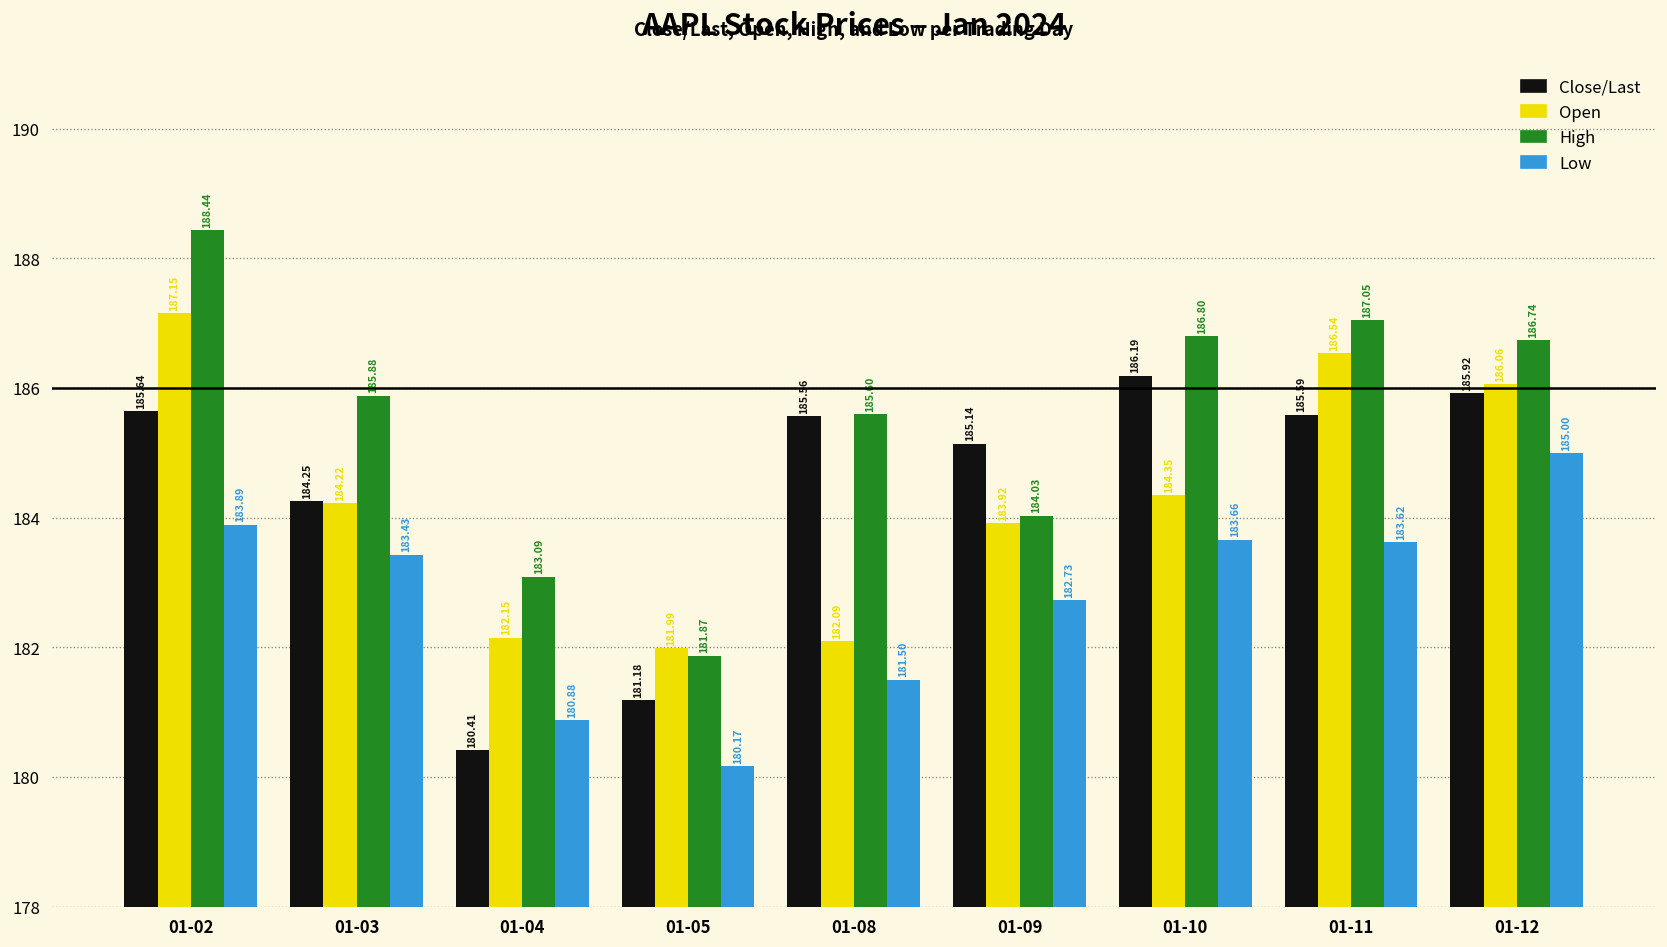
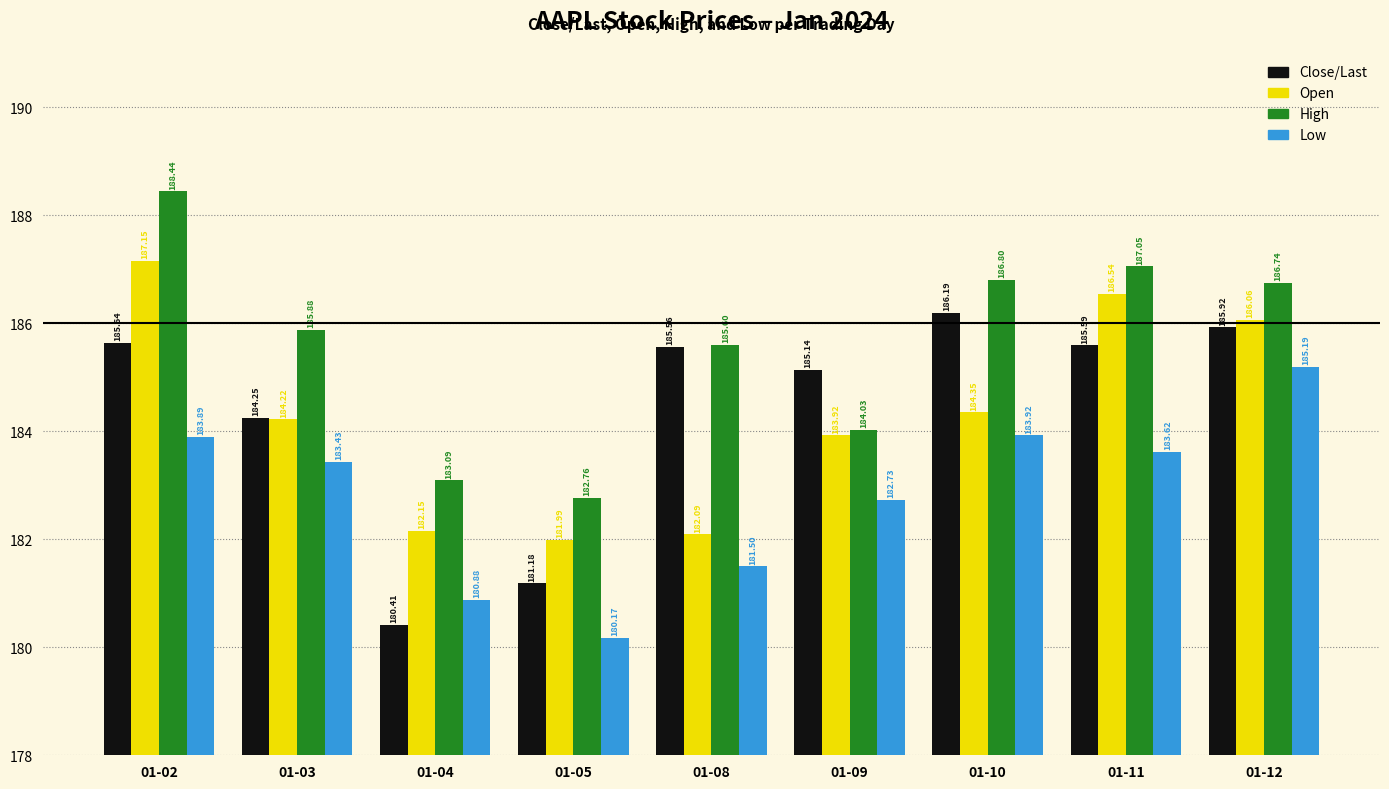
High, 01-05: 181.87 -> 182.76
Low, 01-10: 183.66 -> 183.92
Low, 01-12: 185.00 -> 185.19
